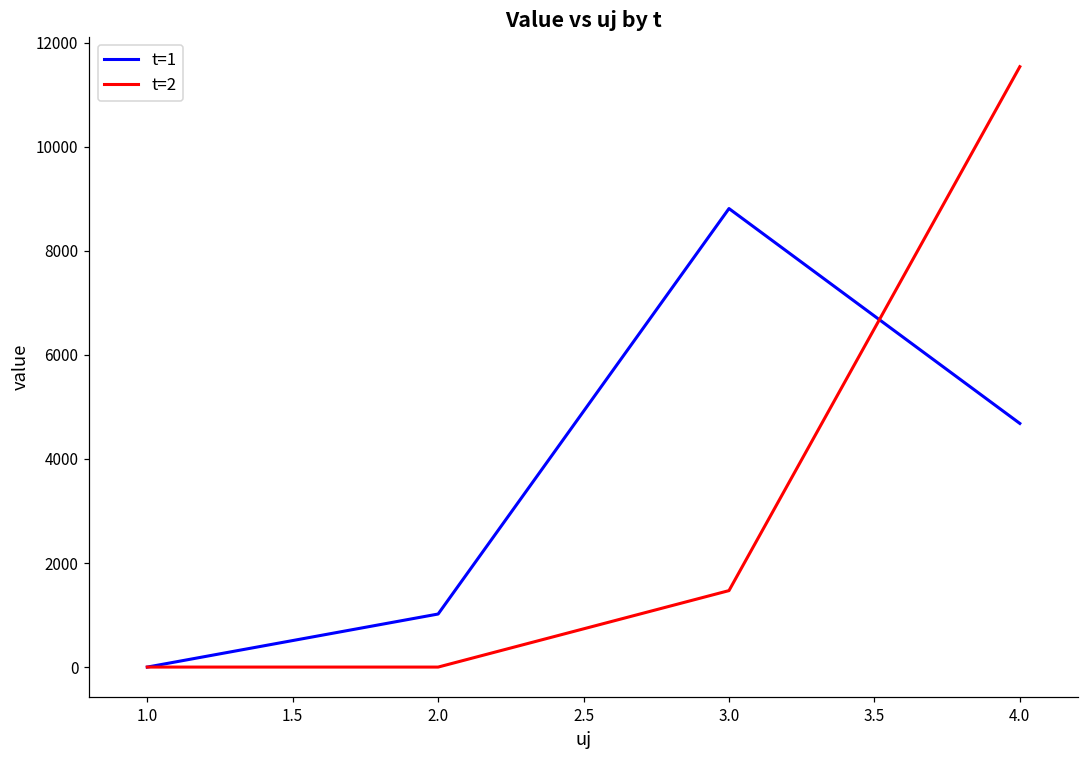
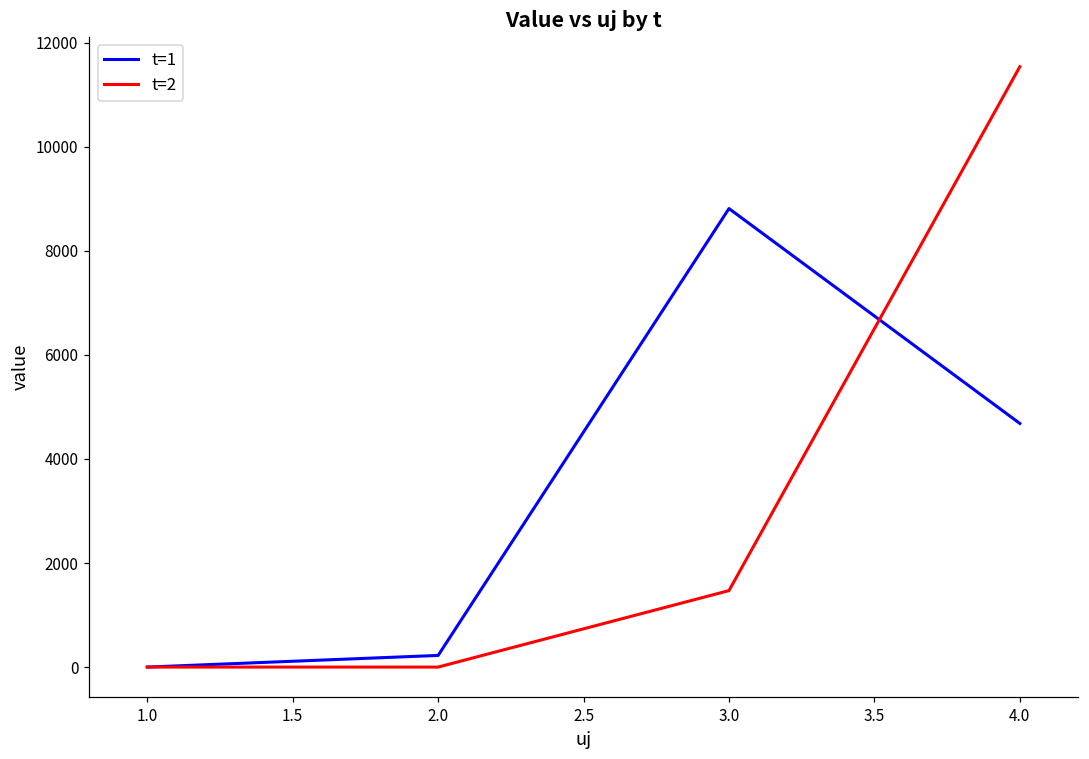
t=1, 2.0: 1000 -> 200
